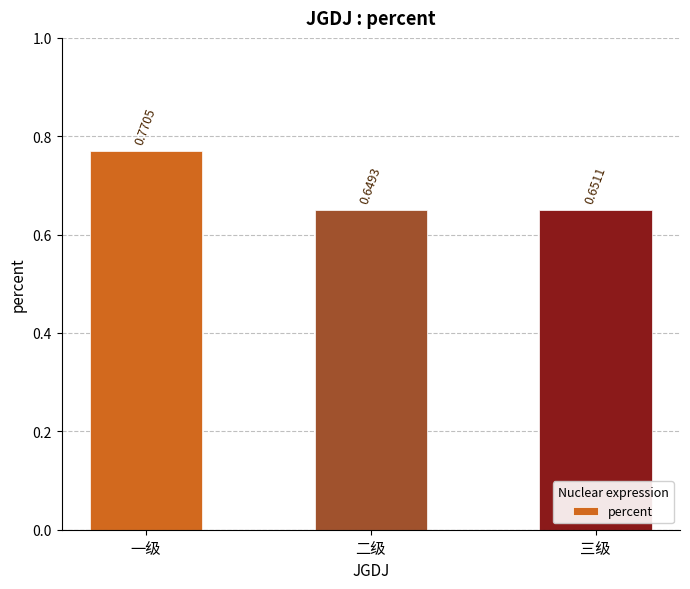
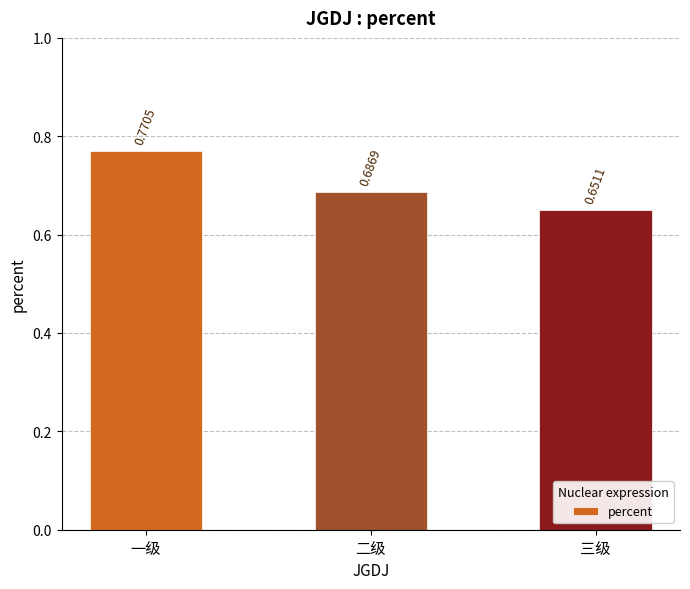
二级: 0.6493 -> 0.6869
